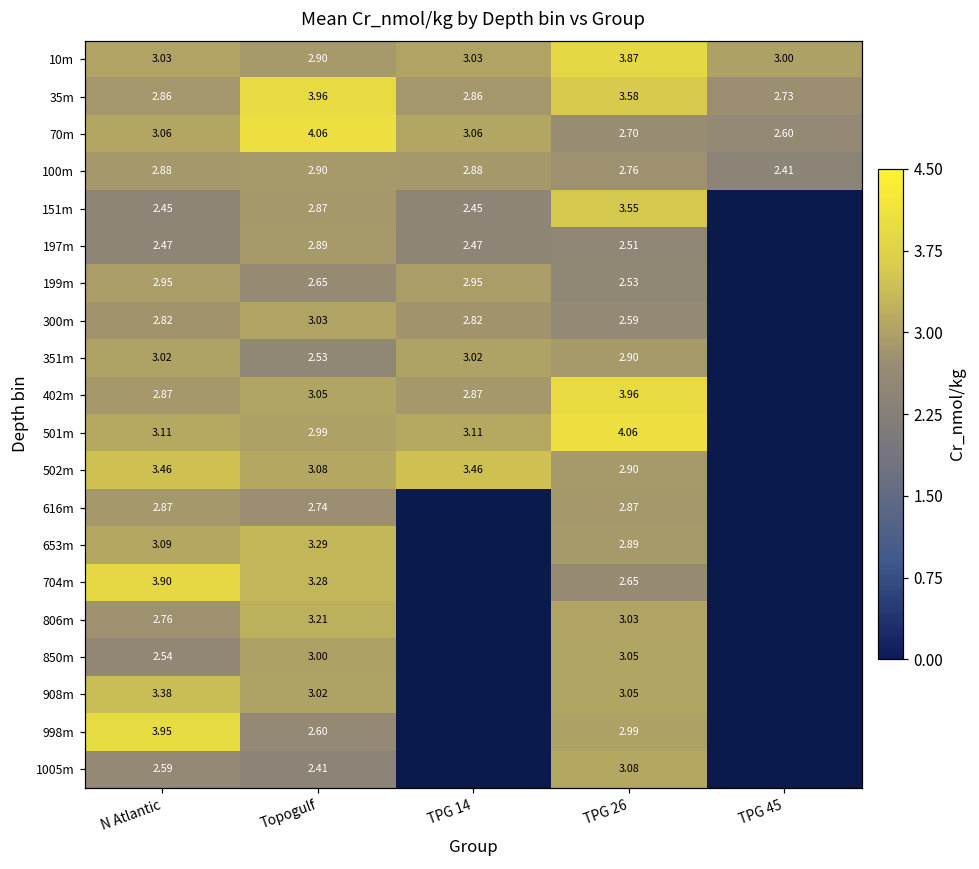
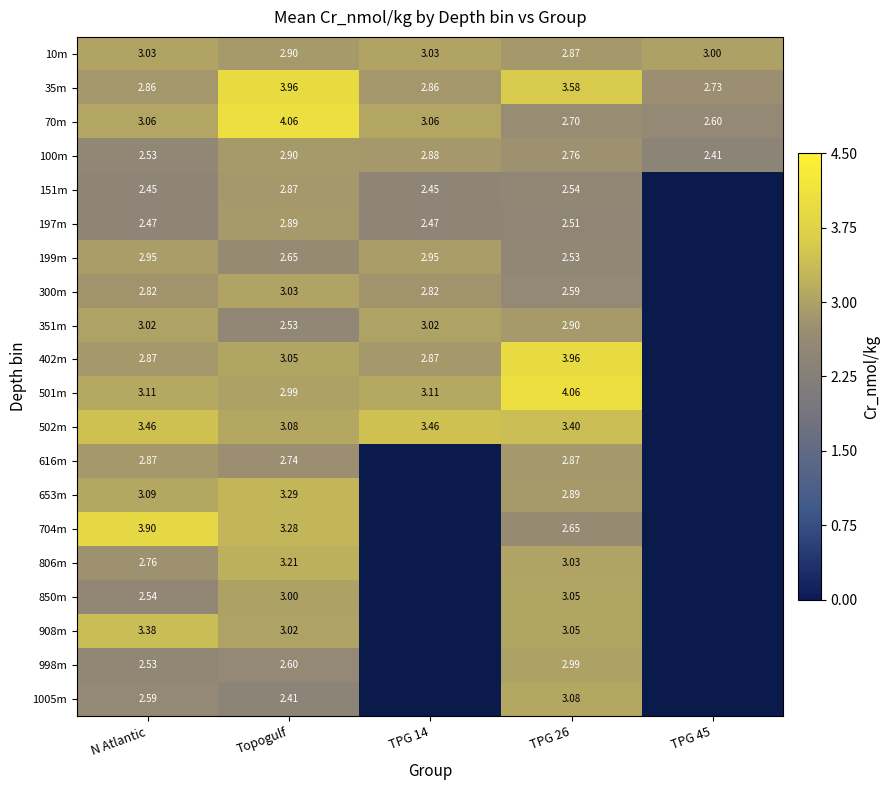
10m, TPG 26: 3.87 -> 2.87
100m, N Atlantic: 2.88 -> 2.53
151m, TPG 26: 3.55 -> 2.54
502m, TPG 26: 2.90 -> 3.40
998m, N Atlantic: 3.95 -> 2.53
